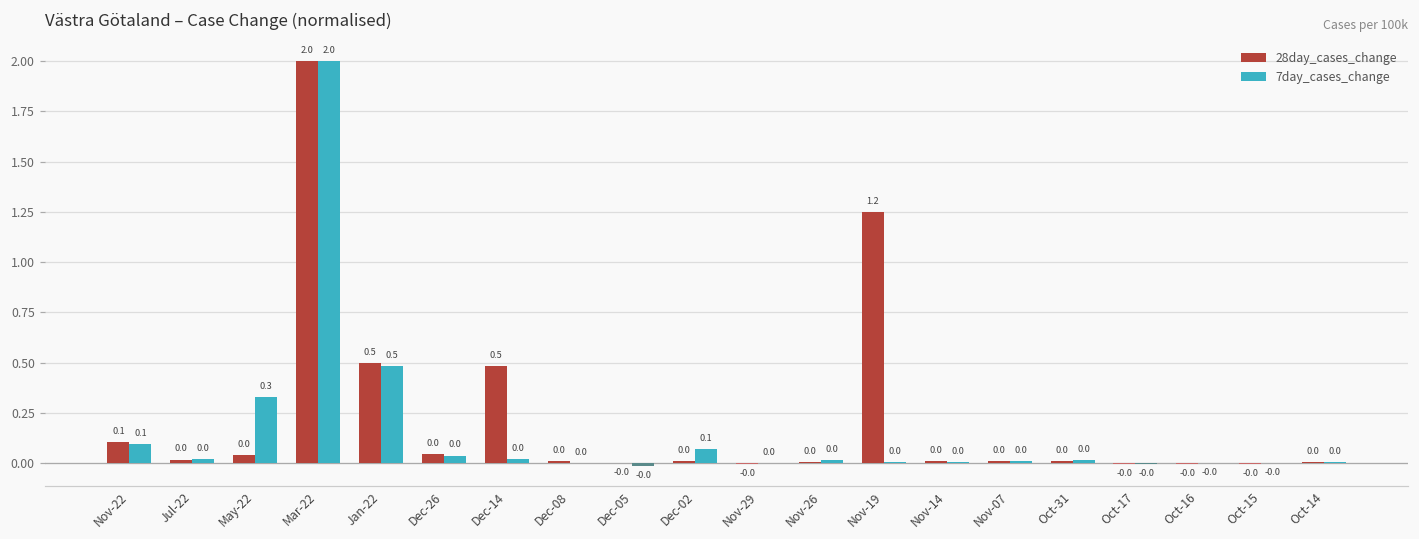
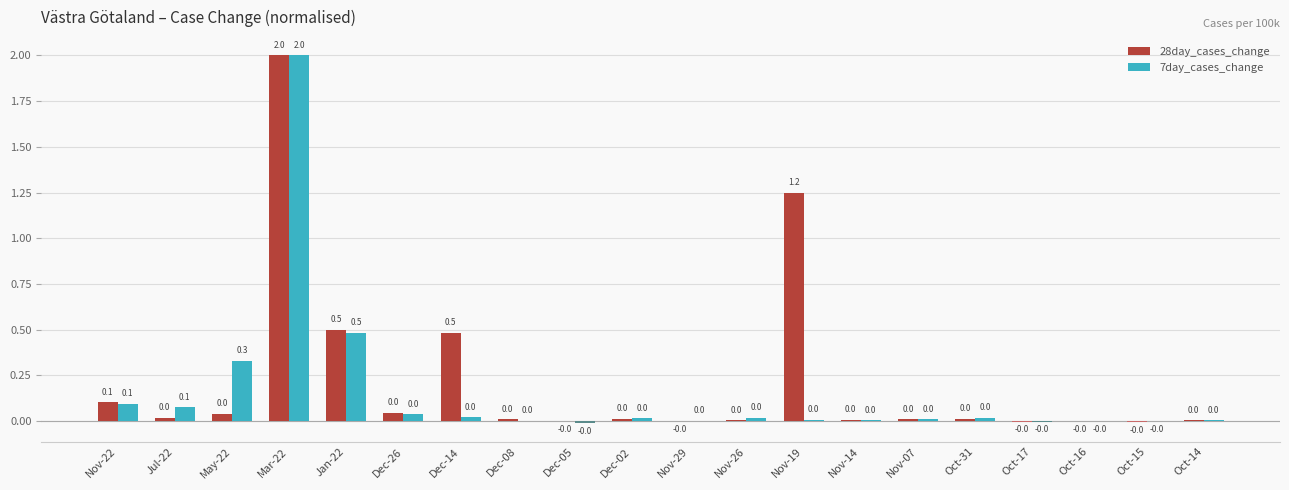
7day_cases_change, Jul-22: 0.0 -> 0.1
7day_cases_change, Dec-02: 0.1 -> 0.0
